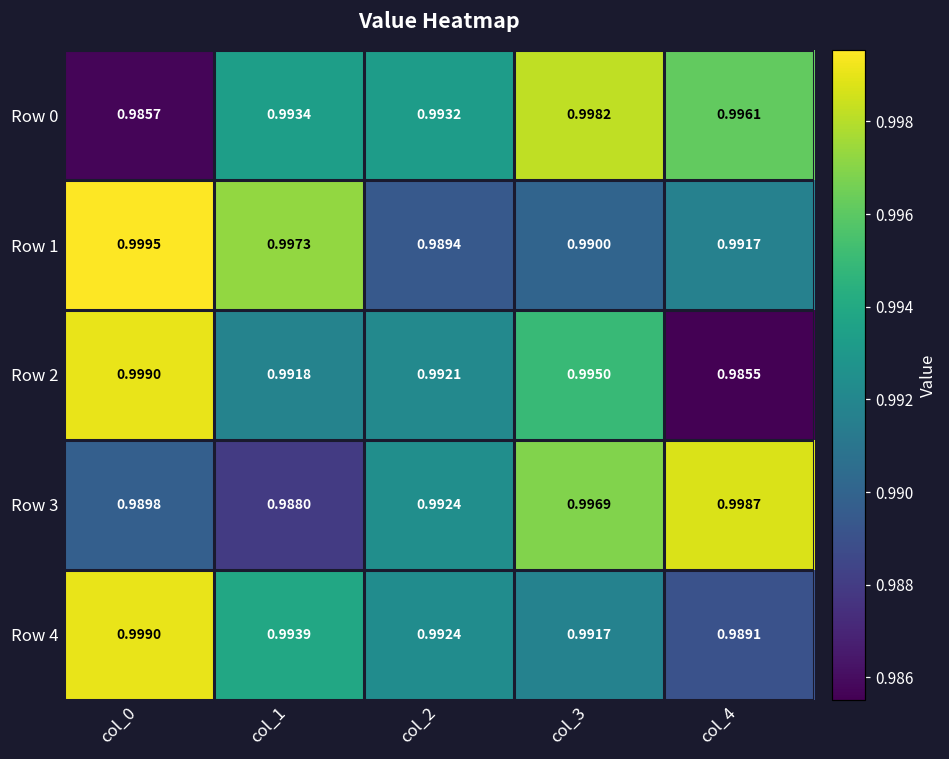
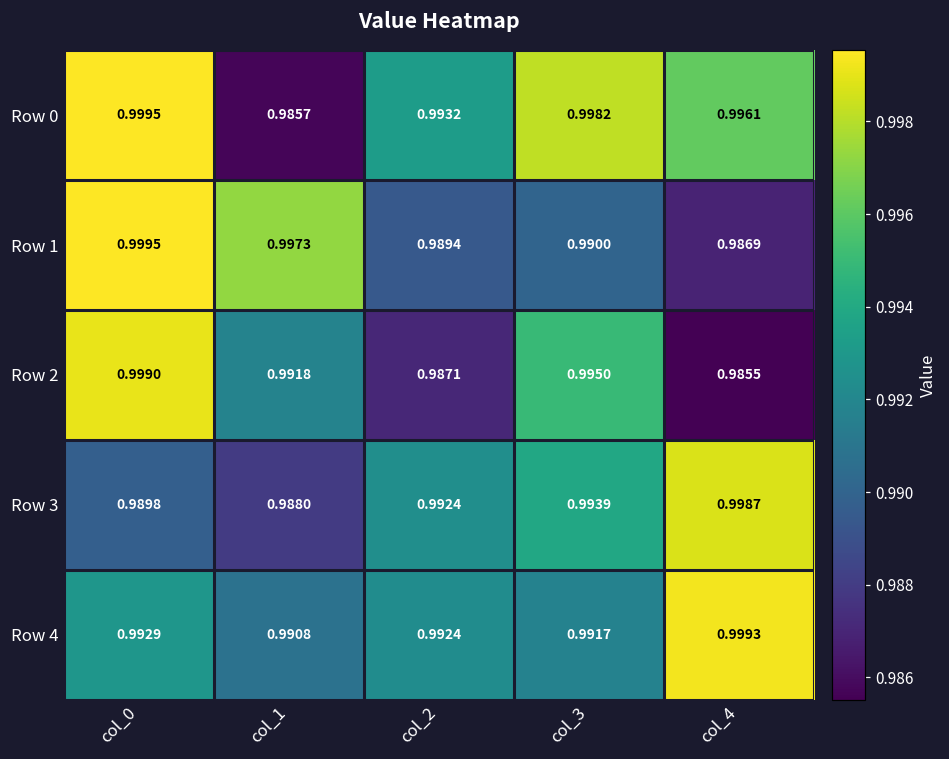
Row 0, col_0: 0.9857 -> 0.9995
Row 0, col_1: 0.9934 -> 0.9857
Row 1, col_4: 0.9917 -> 0.9869
Row 2, col_2: 0.9921 -> 0.9871
Row 3, col_3: 0.9969 -> 0.9939
Row 4, col_0: 0.9990 -> 0.9929
Row 4, col_1: 0.9939 -> 0.9908
Row 4, col_4: 0.9891 -> 0.9993
